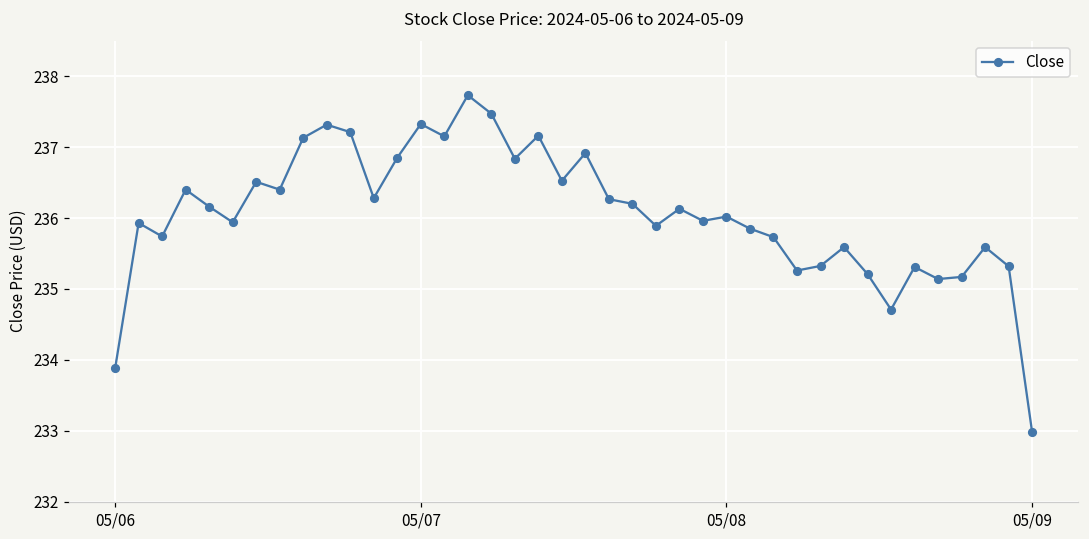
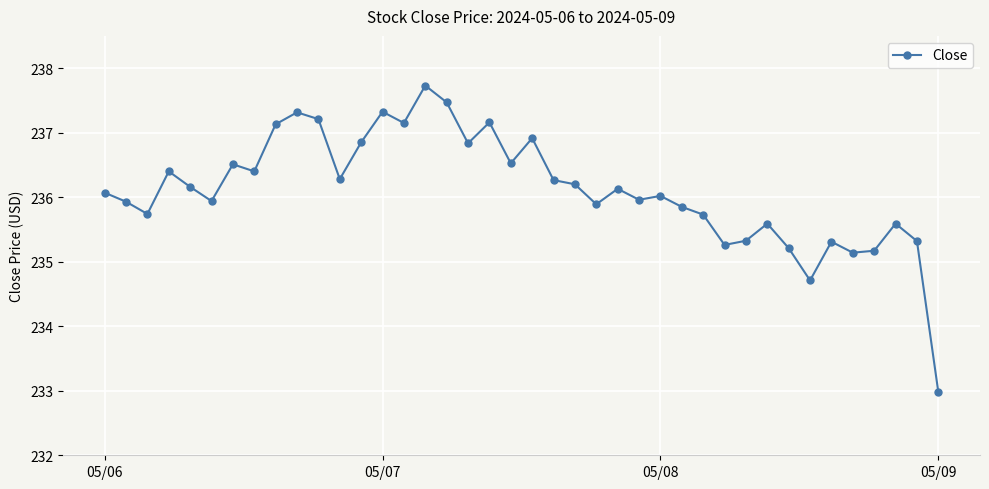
05/06: 233.9 -> 236.1
